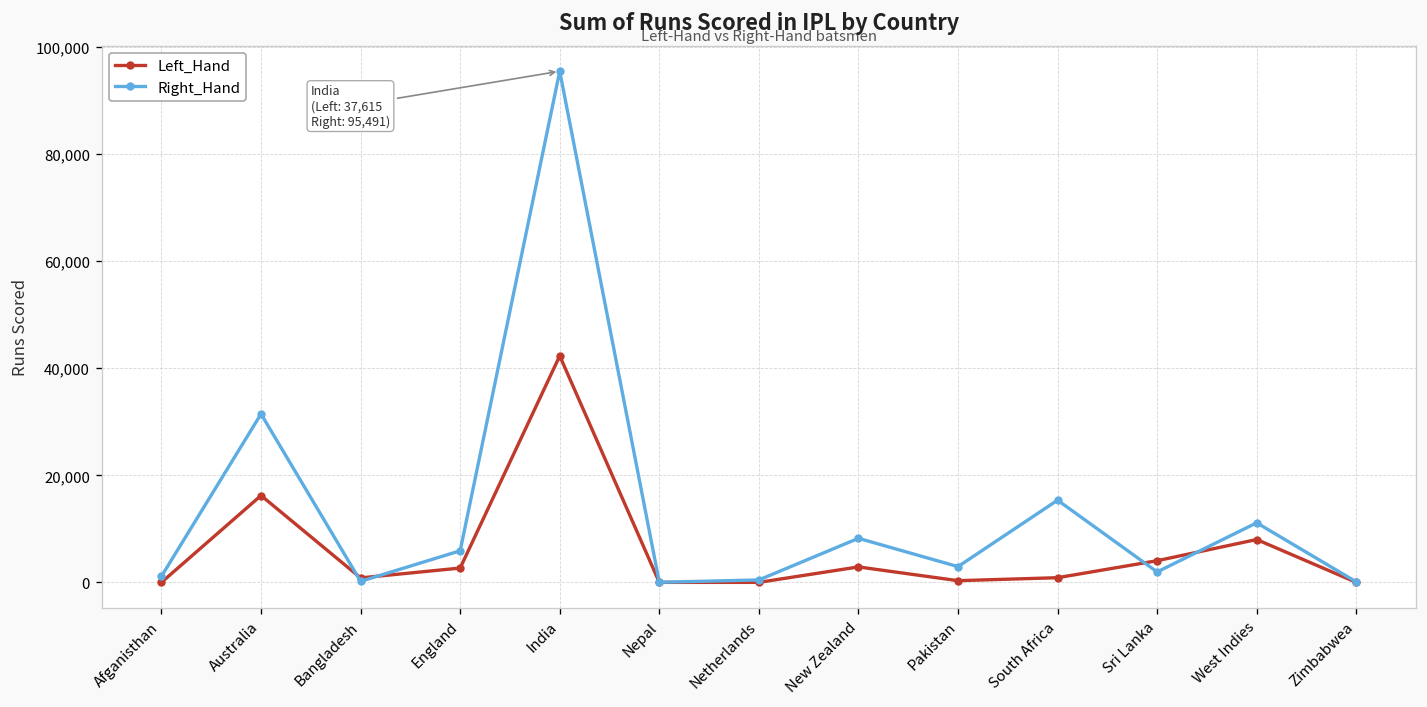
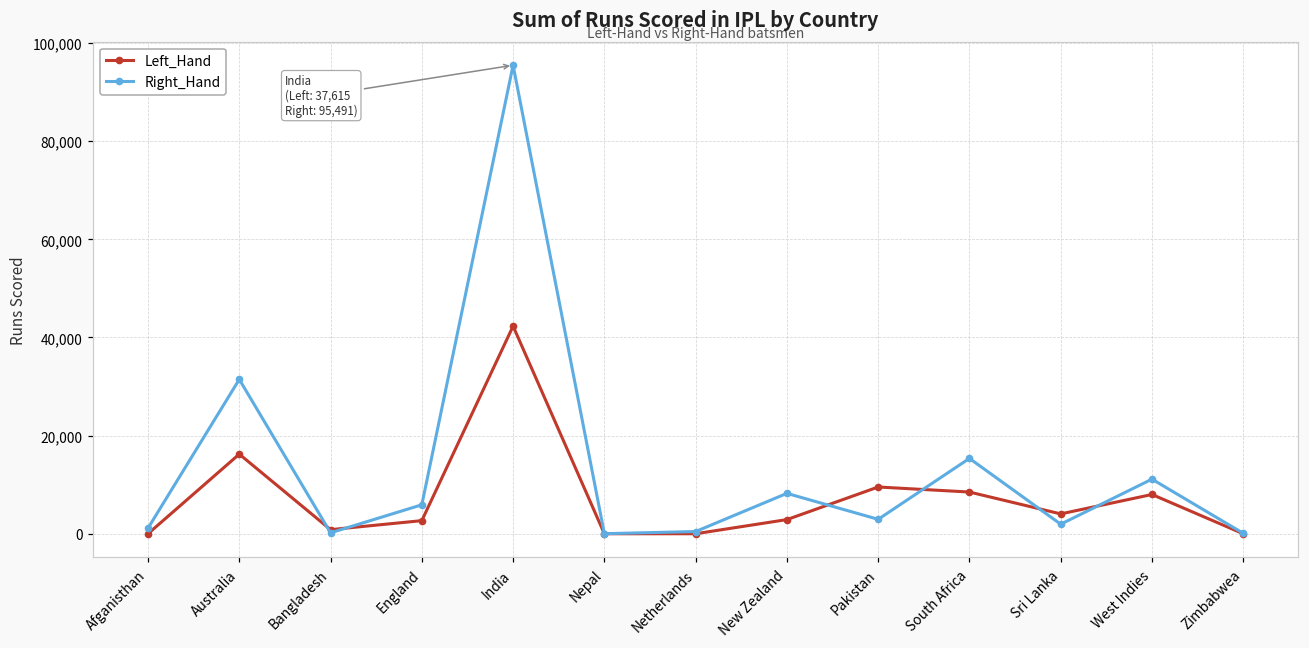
Left_Hand, Pakistan: 0 -> 10,000
Left_Hand, South Africa: 1,000 -> 9,000
